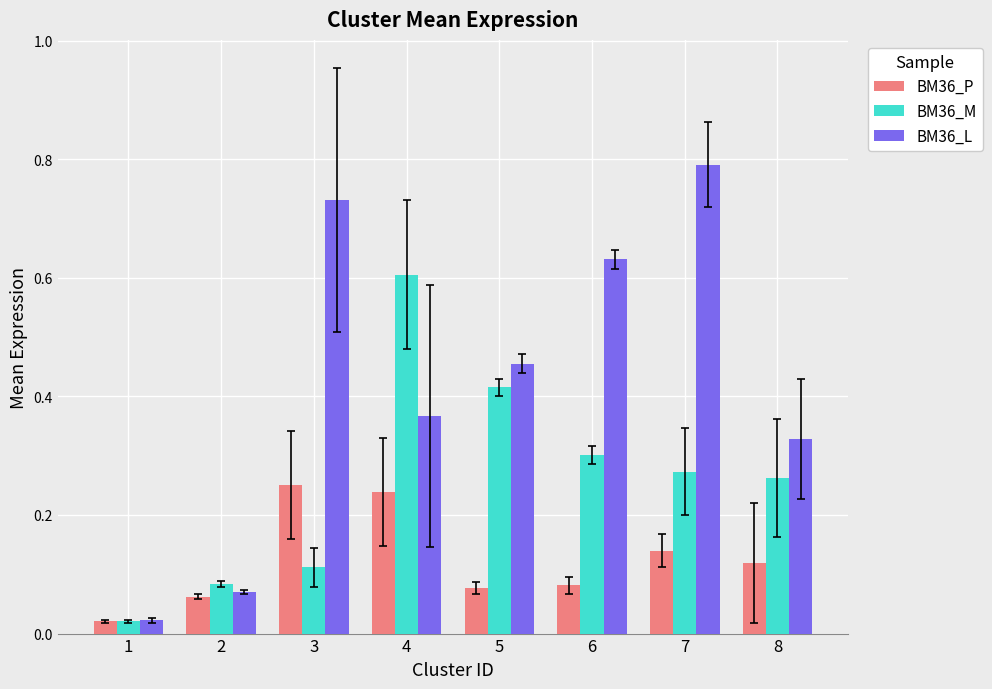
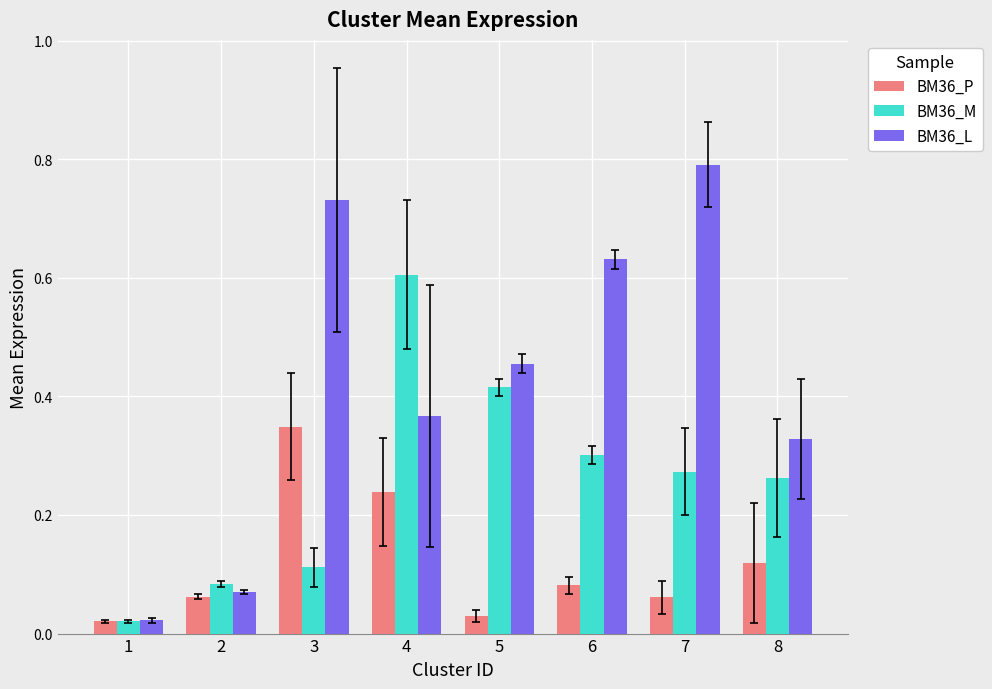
BM36_P, 3: 0.25 -> 0.35
BM36_P, 5: 0.08 -> 0.03
BM36_P, 7: 0.14 -> 0.06
